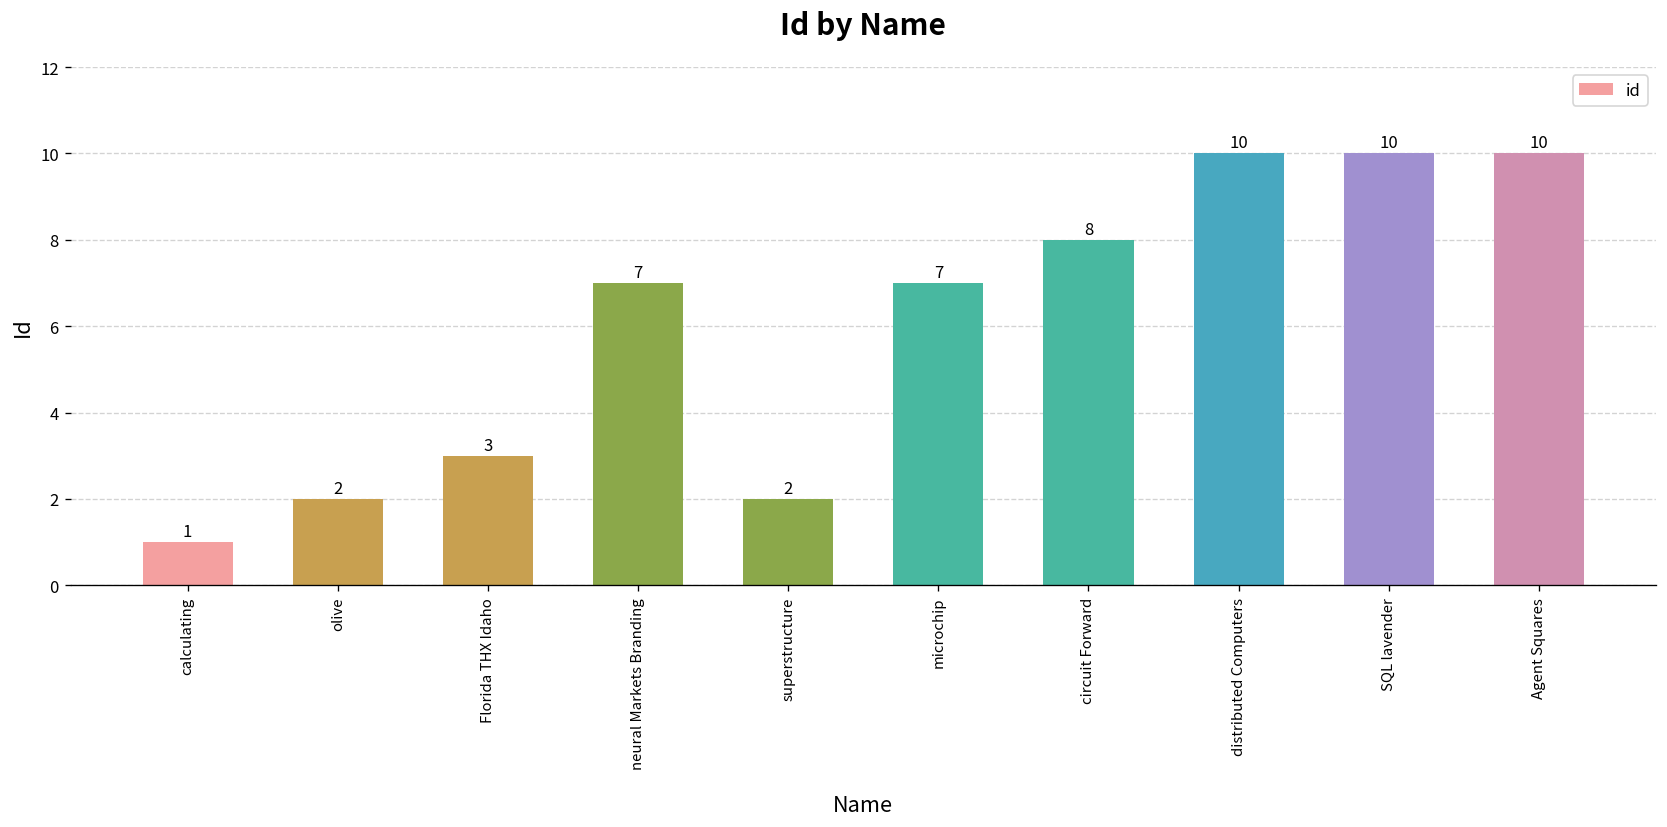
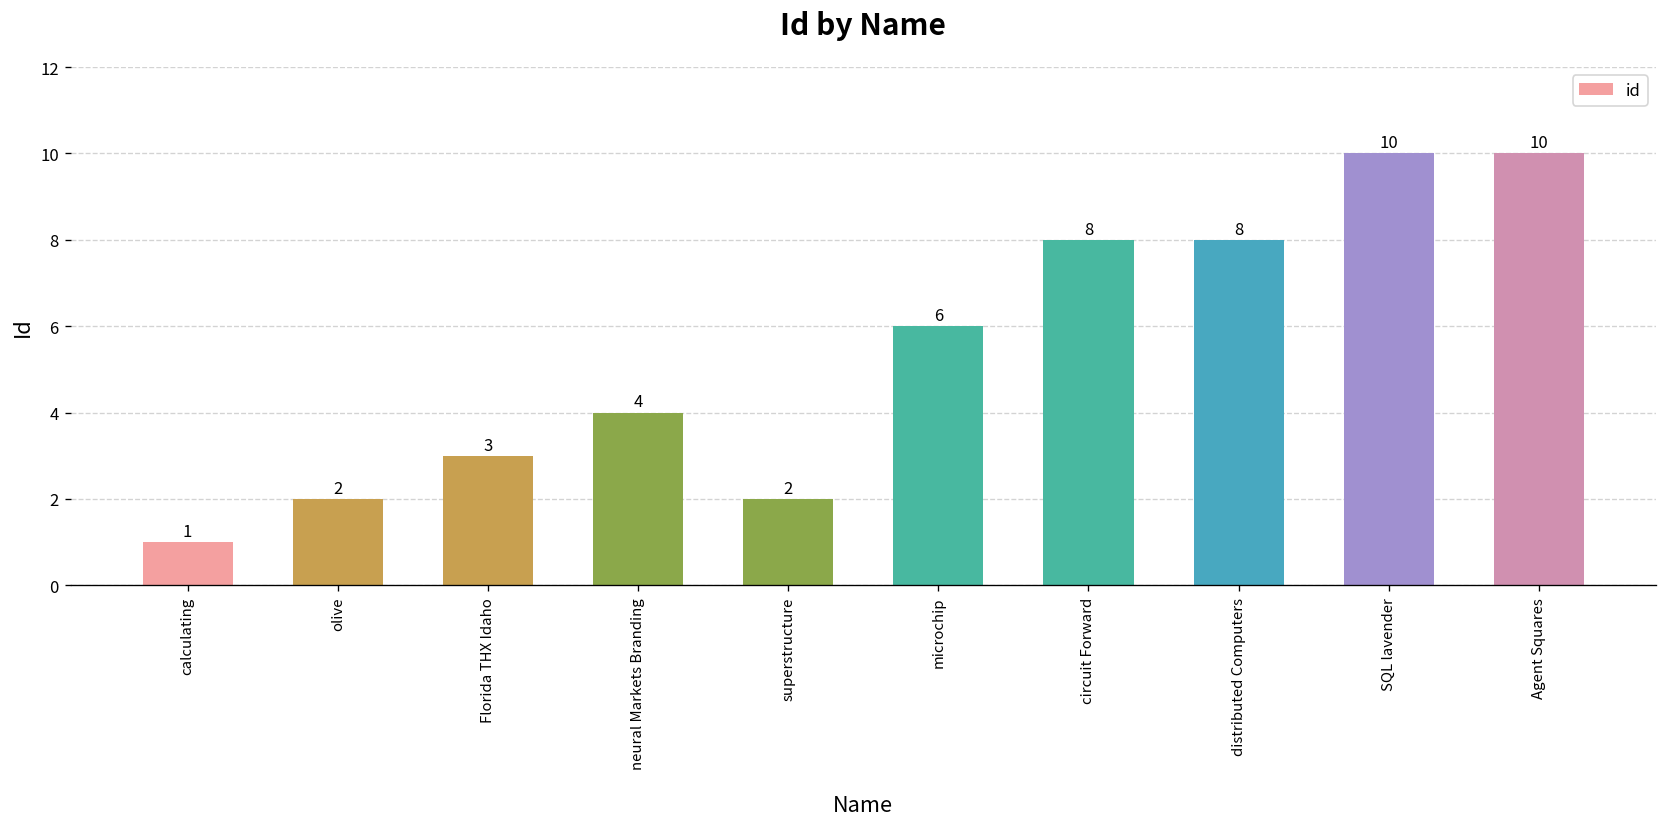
neural Markets Branding: 7 -> 4
microchip: 7 -> 6
distributed Computers: 10 -> 8
